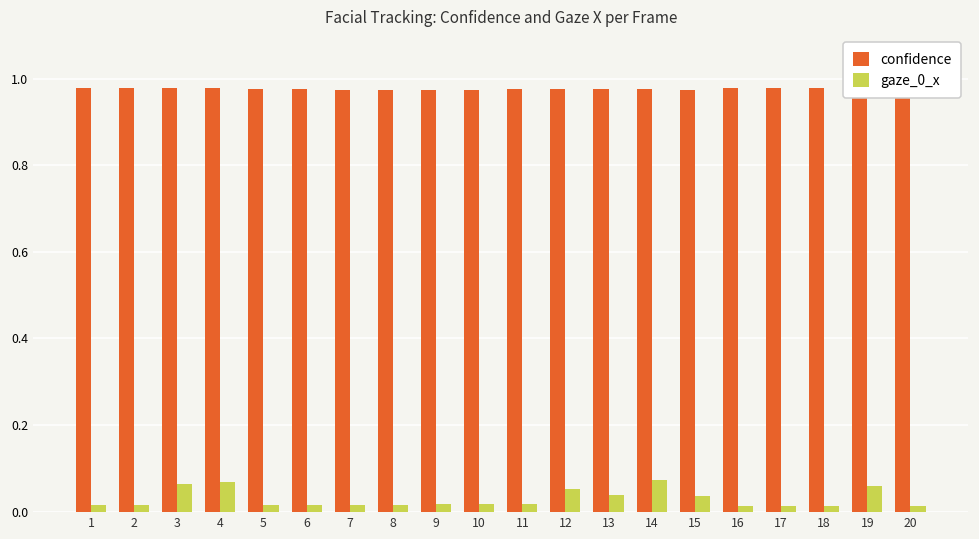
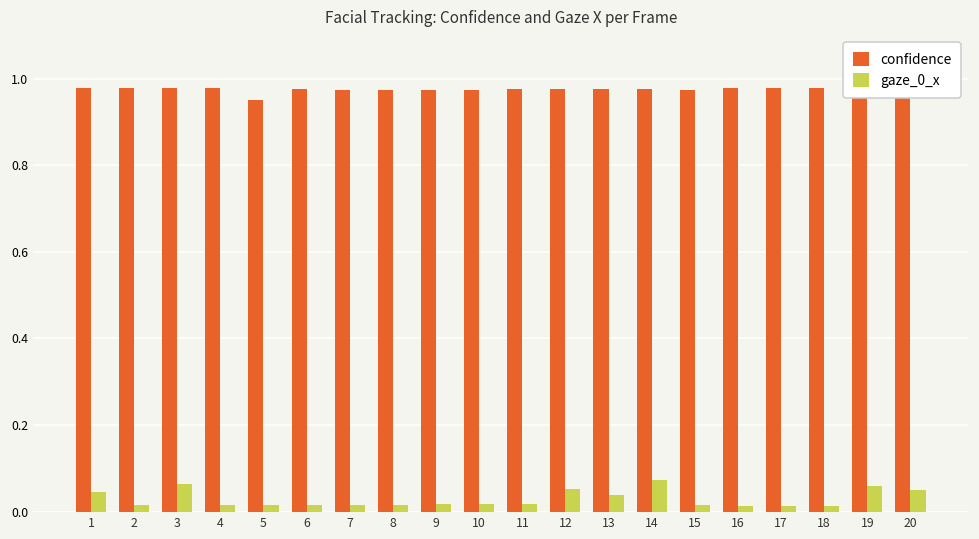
gaze_0_x, 1: 0.02 -> 0.04
gaze_0_x, 4: 0.07 -> 0.02
confidence, 5: 0.98 -> 0.95
gaze_0_x, 15: 0.04 -> 0.01
gaze_0_x, 20: 0.01 -> 0.05
